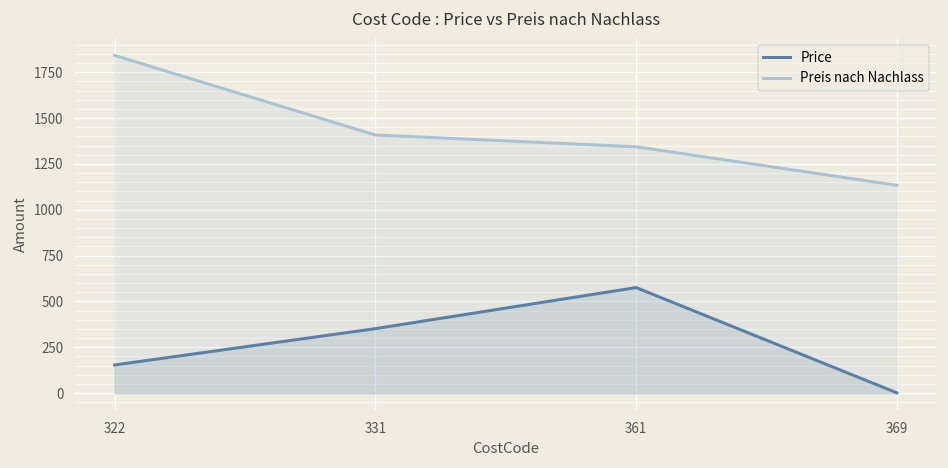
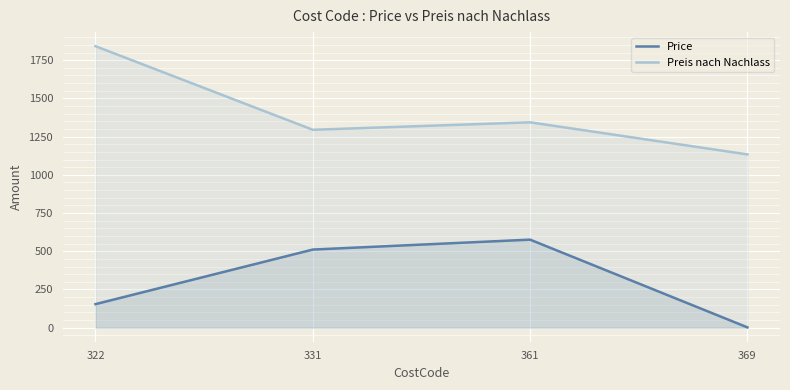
Price, 331: 350 -> 510
Preis nach Nachlass, 331: 1410 -> 1290
